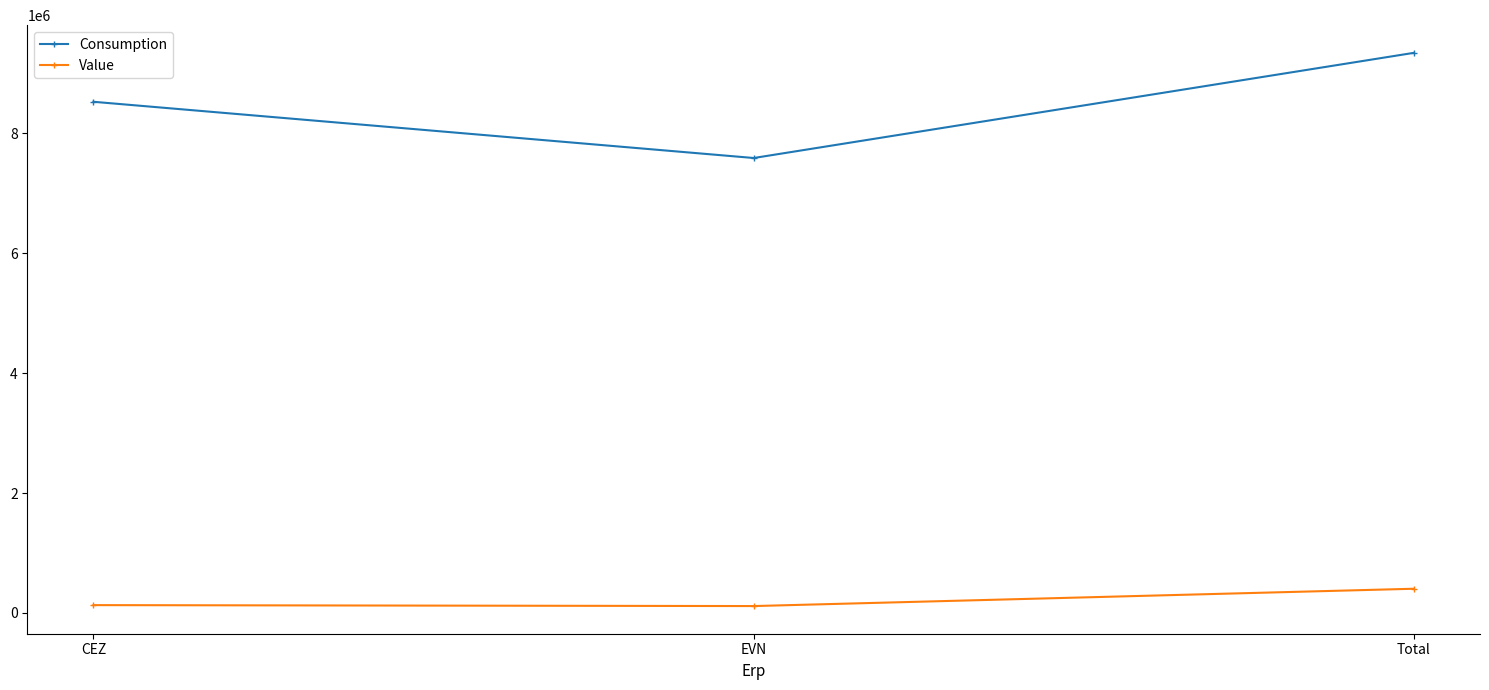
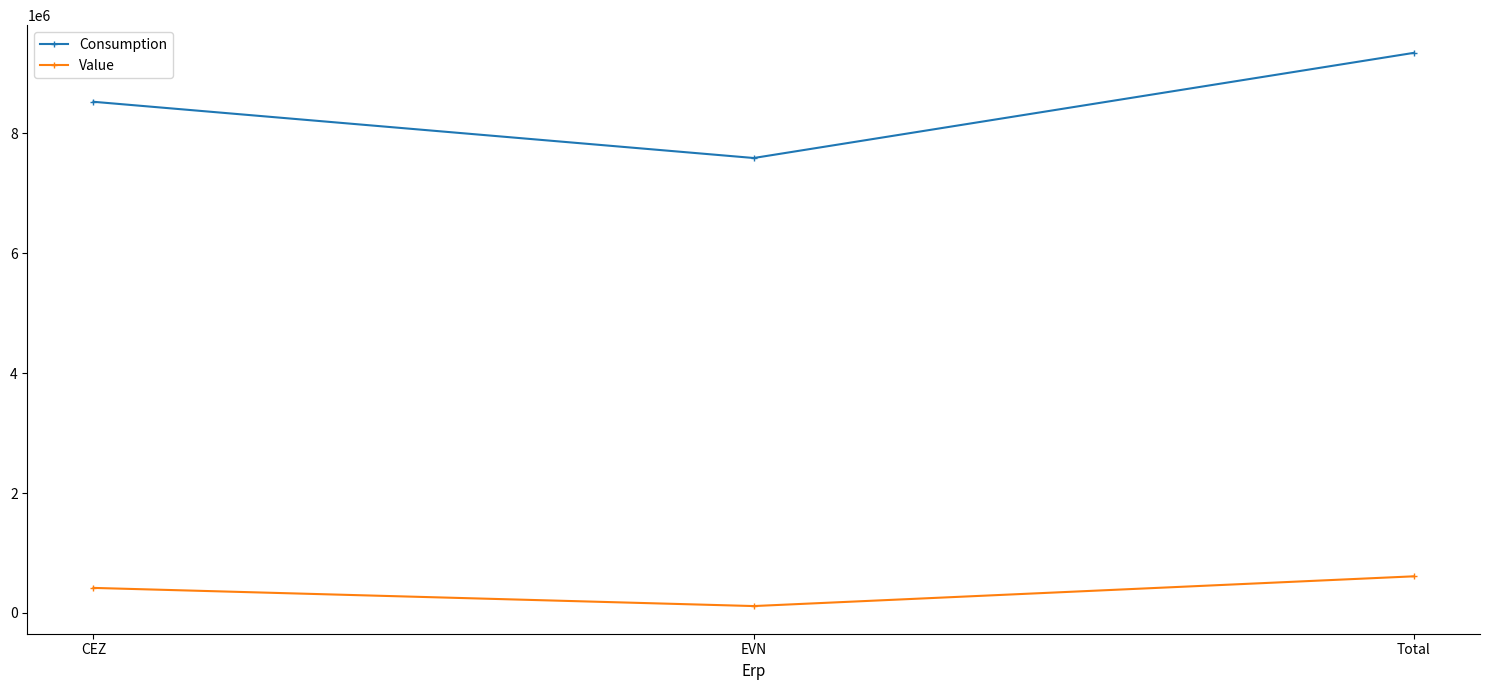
Value, CEZ: 100000 -> 400000
Value, Total: 400000 -> 600000
